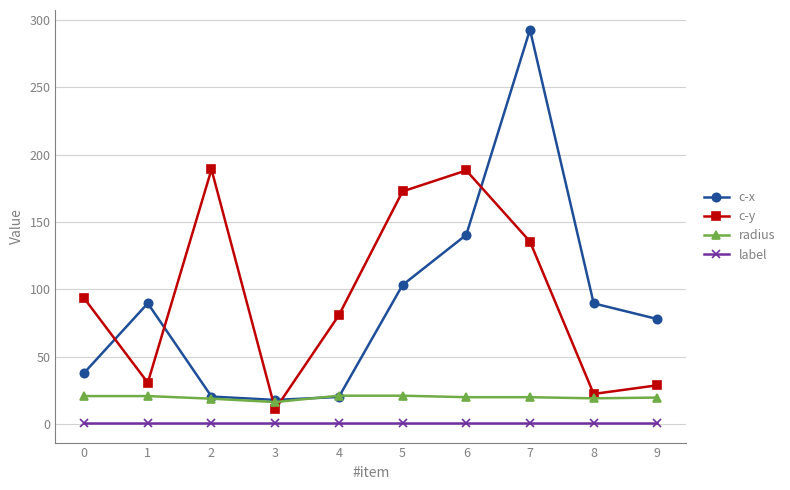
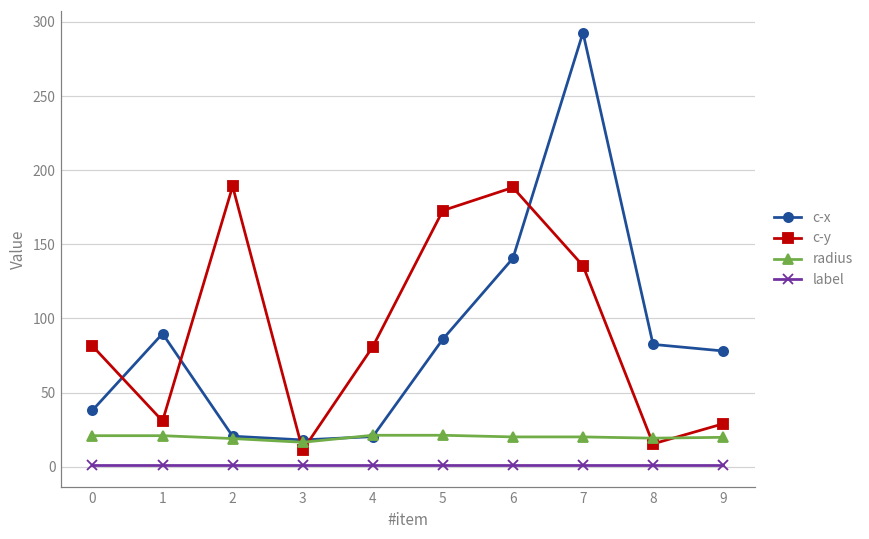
c-y, 0: 94 -> 81
c-x, 5: 103 -> 86
c-x, 8: 90 -> 83
c-y, 8: 23 -> 15
